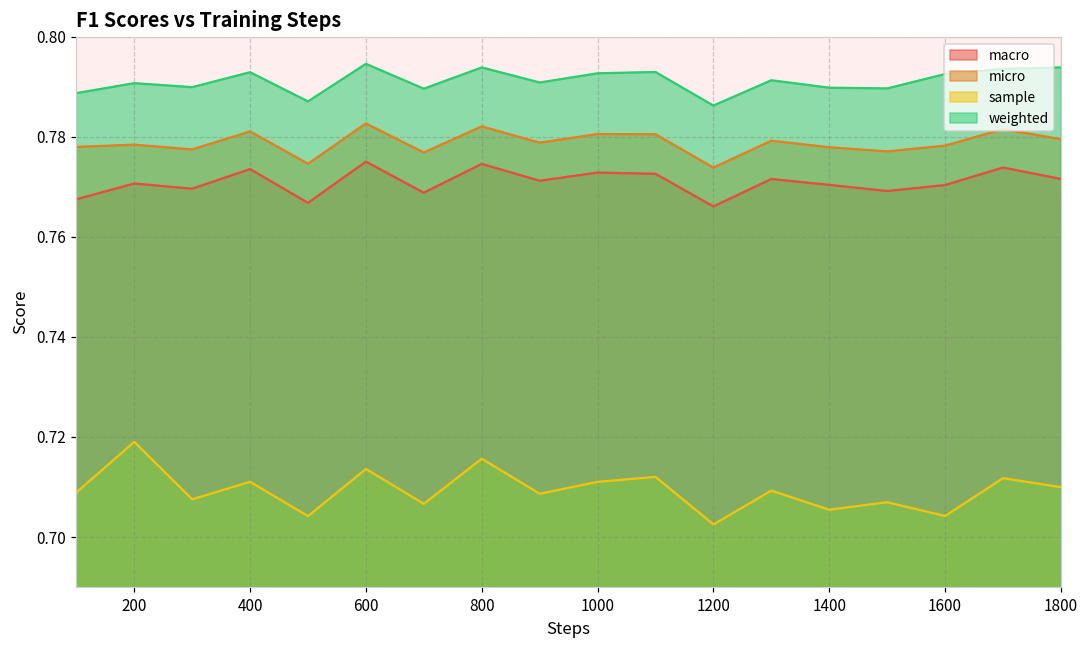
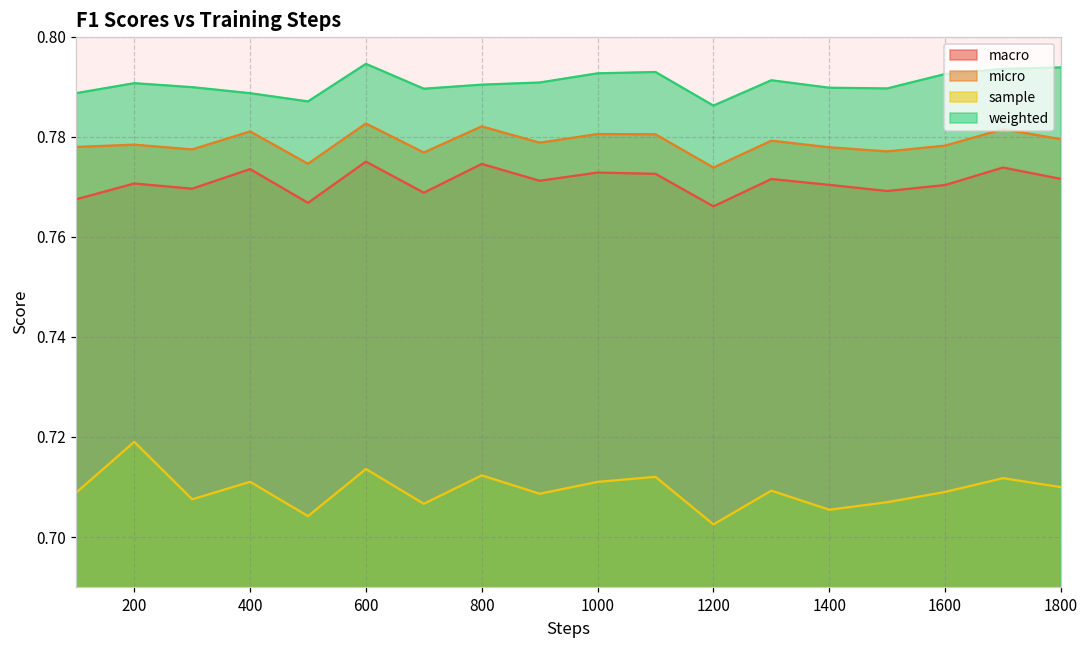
weighted, 400: 0.793 -> 0.789
sample, 800: 0.716 -> 0.712
weighted, 800: 0.794 -> 0.790
sample, 1600: 0.704 -> 0.709
